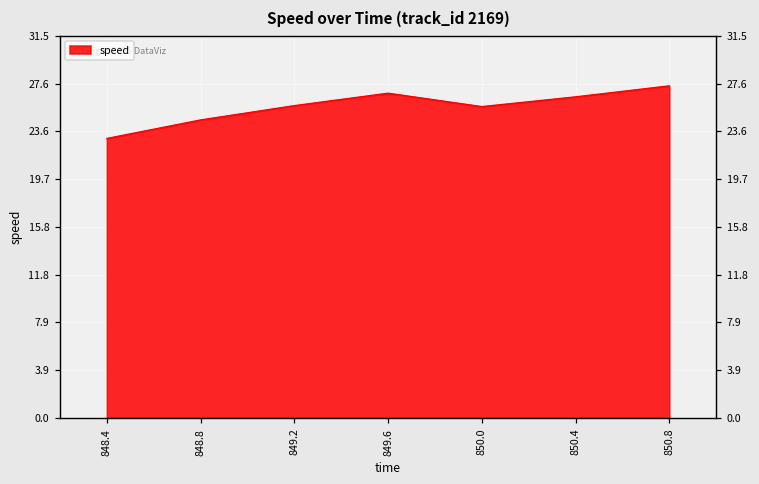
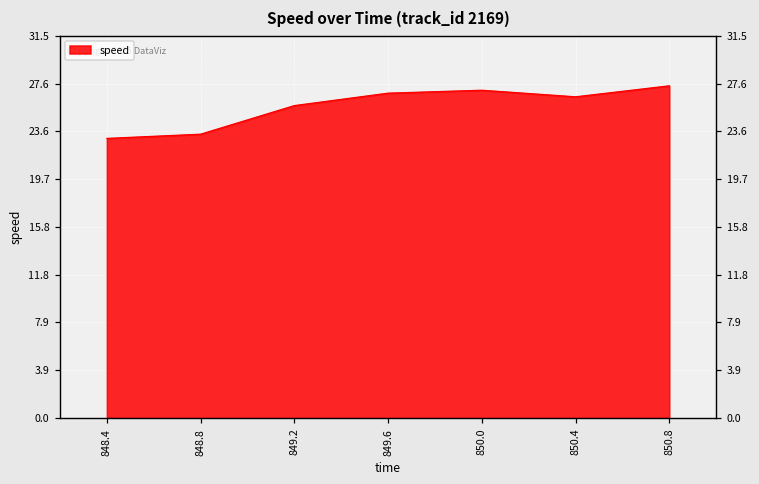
848.8: 24.6 -> 23.4
850.0: 25.7 -> 27.0
